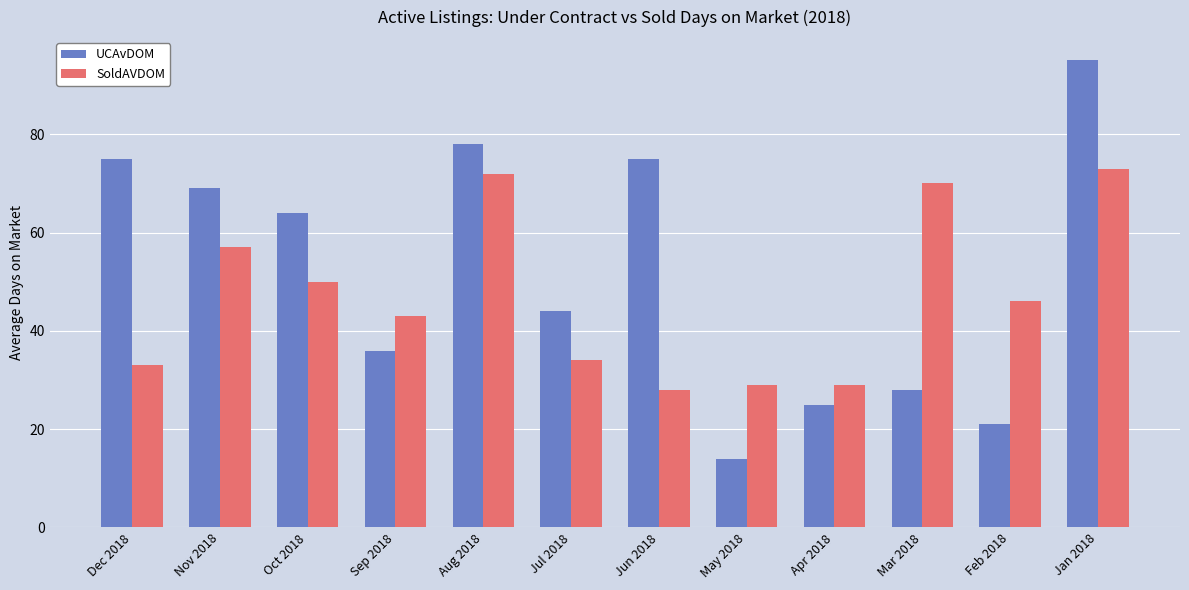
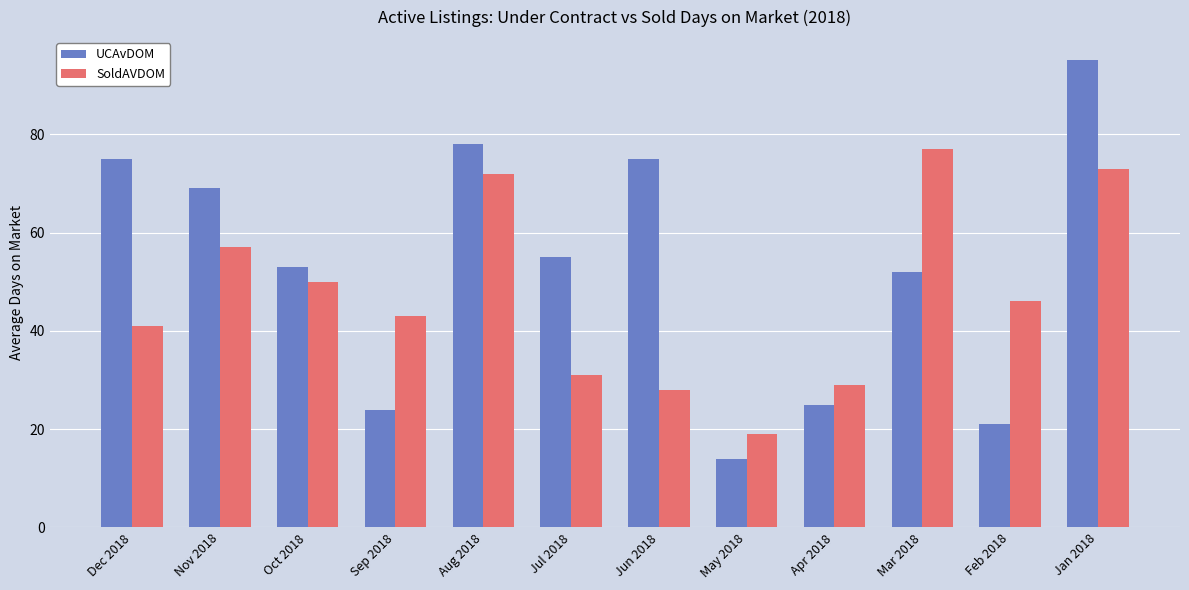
SoldAVDOM, Dec 2018: 33 -> 41
UCAvDOM, Oct 2018: 64 -> 53
UCAvDOM, Sep 2018: 36 -> 24
UCAvDOM, Jul 2018: 44 -> 55
SoldAVDOM, Jul 2018: 34 -> 31
SoldAVDOM, May 2018: 29 -> 19
UCAvDOM, Mar 2018: 28 -> 52
SoldAVDOM, Mar 2018: 70 -> 77
